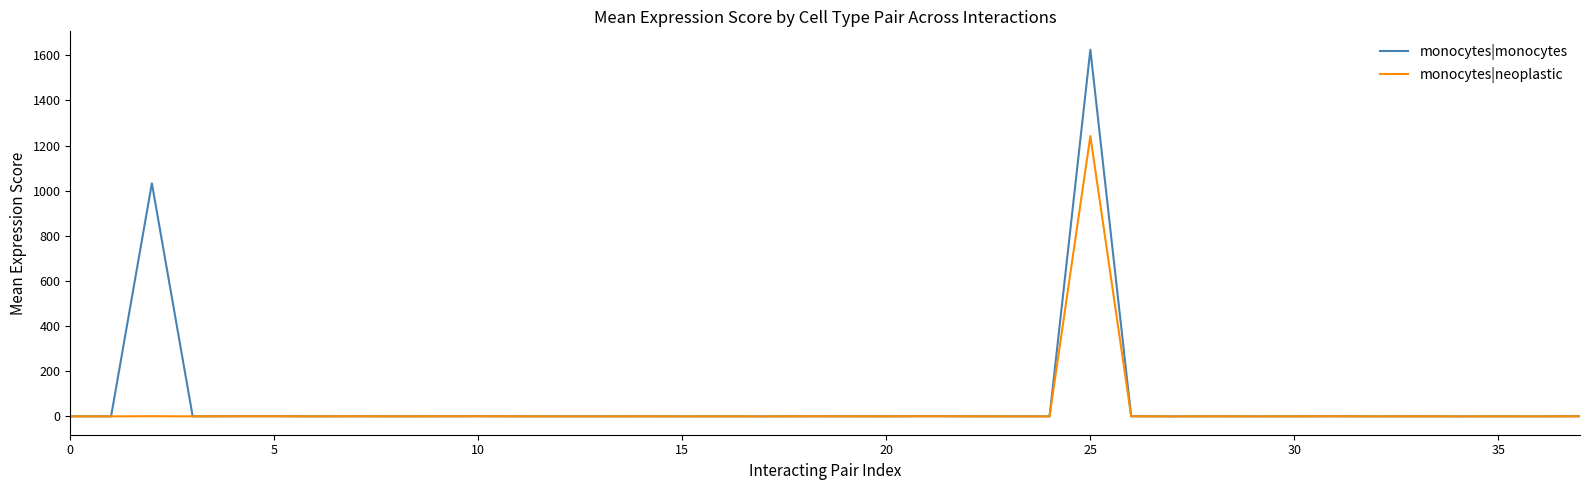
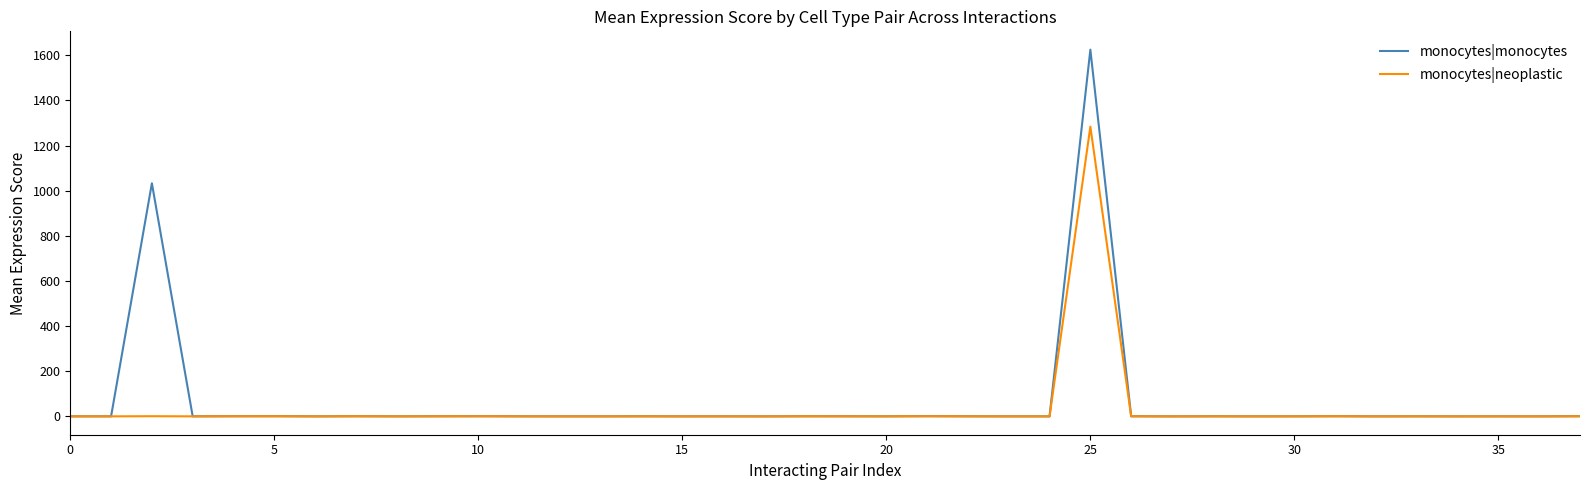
monocytes|neoplastic, 25: 1240 -> 1280
